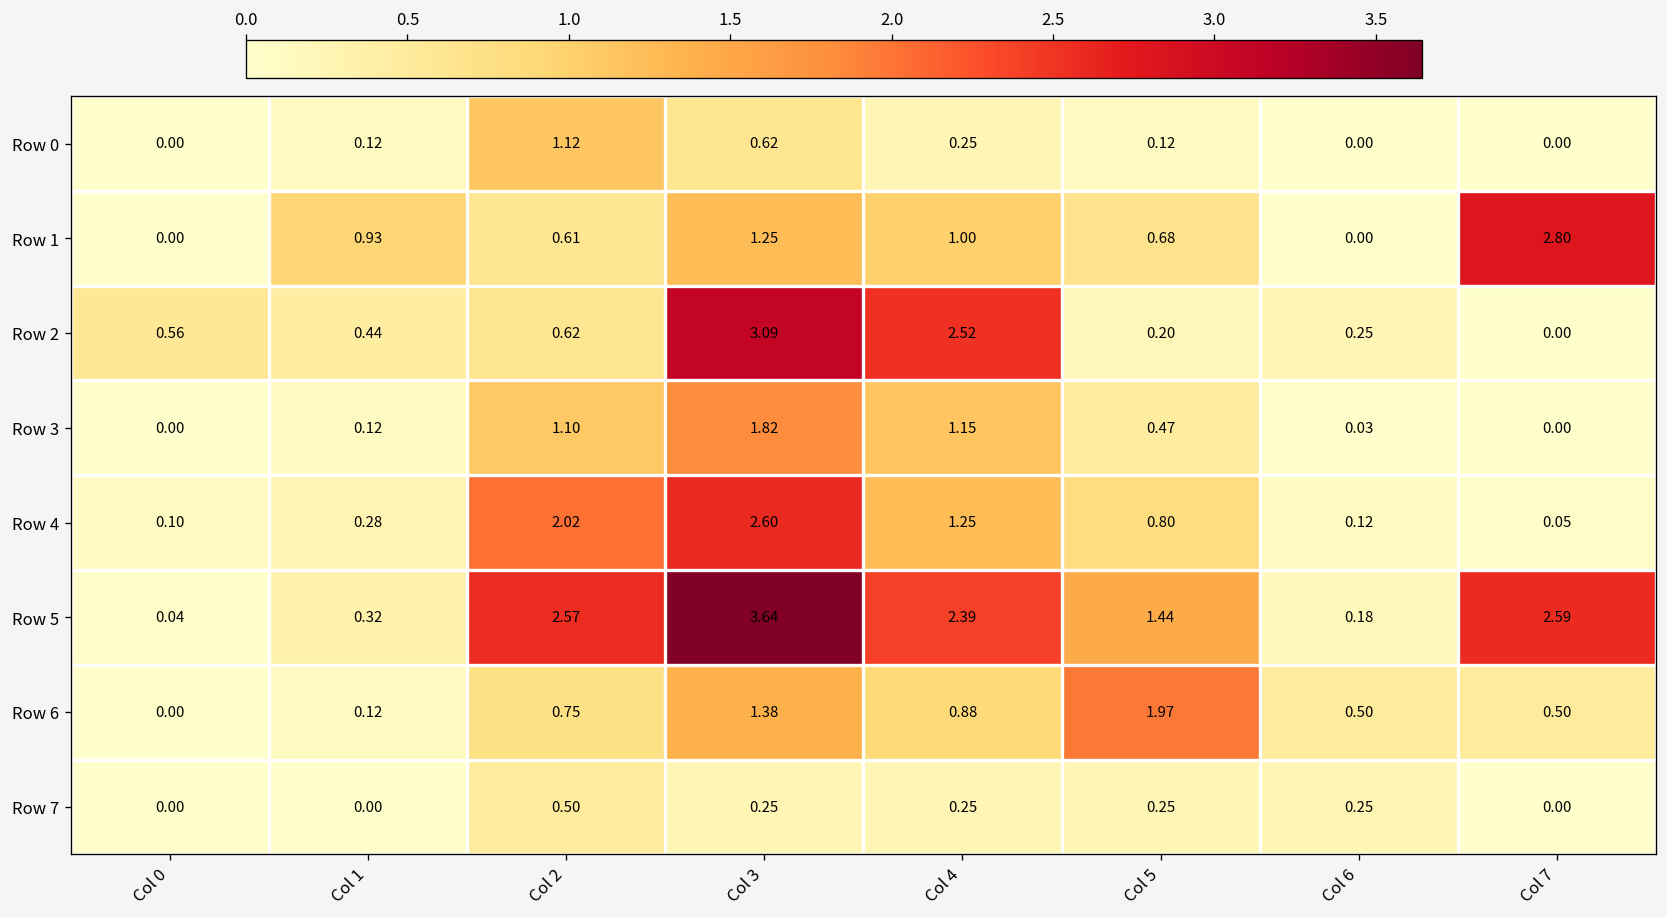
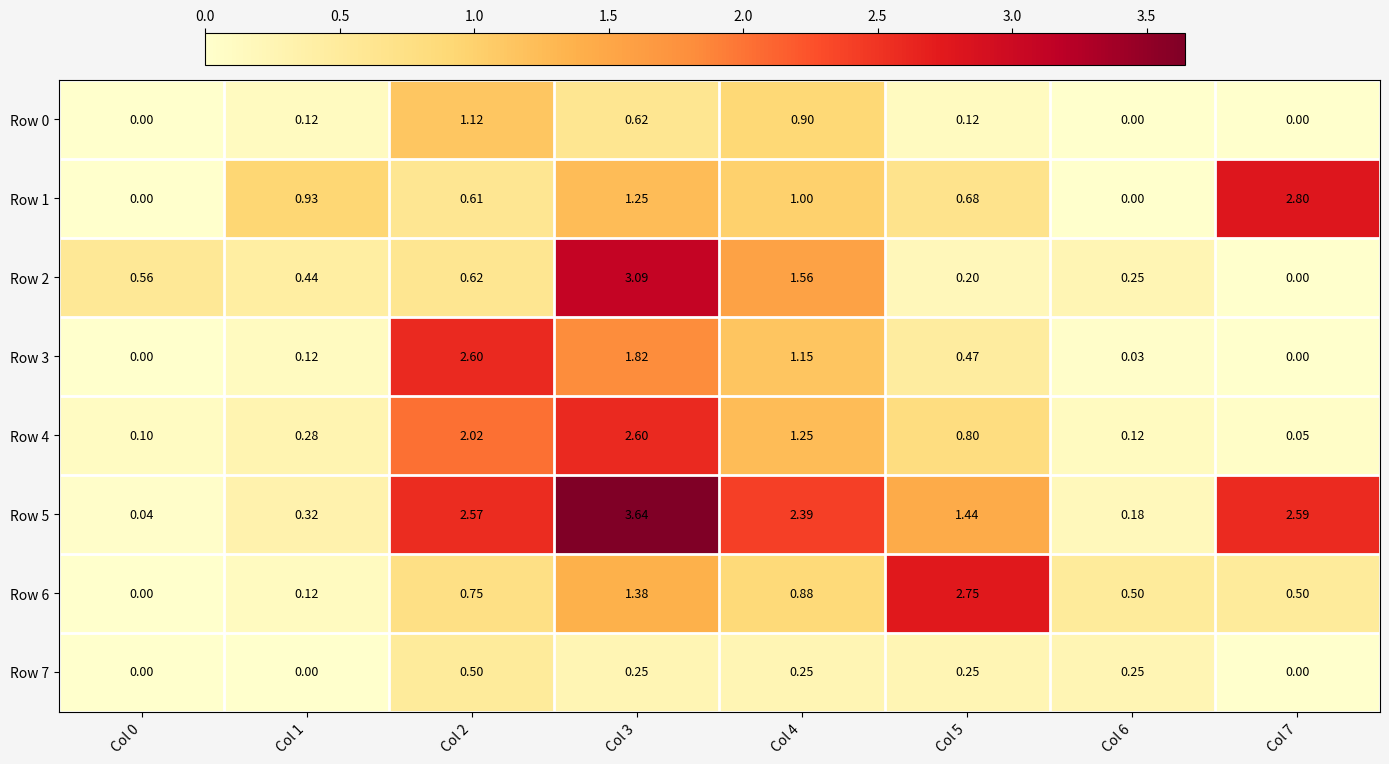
Row 0, Col 4: 0.25 -> 0.90
Row 2, Col 4: 2.52 -> 1.56
Row 3, Col 2: 1.10 -> 2.60
Row 6, Col 5: 1.97 -> 2.75
